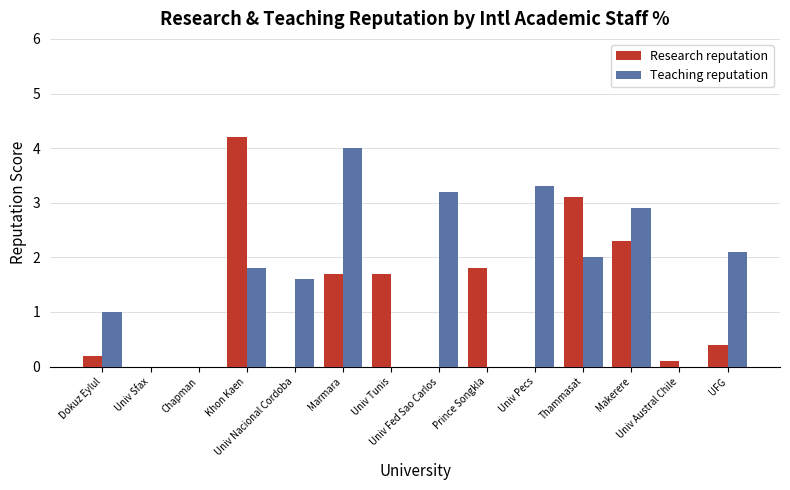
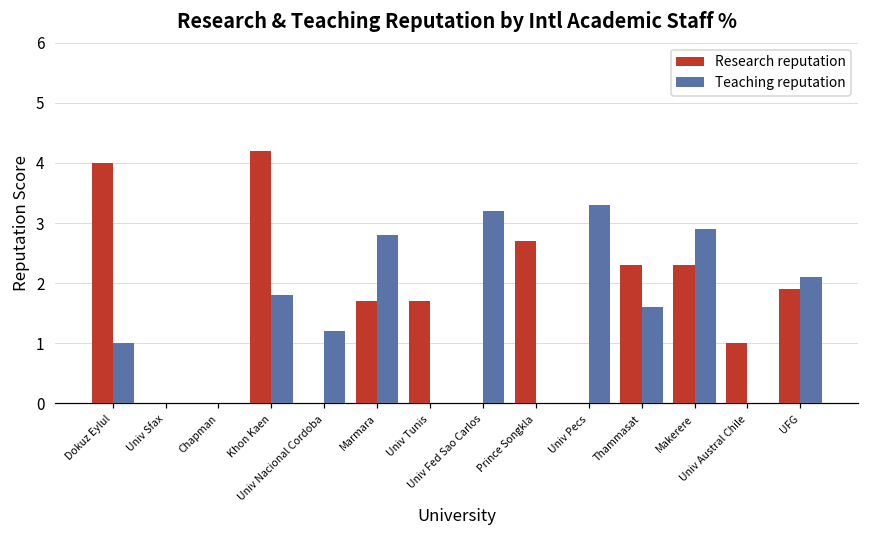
Research reputation, Dokuz Eylul: 0.2 -> 4.0
Teaching reputation, Univ Nacional Cordoba: 1.6 -> 1.2
Teaching reputation, Marmara: 4.0 -> 2.8
Research reputation, Prince Songkla: 1.8 -> 2.7
Research reputation, Thammasat: 3.1 -> 2.3
Teaching reputation, Thammasat: 2.0 -> 1.6
Research reputation, Univ Austral Chile: 0.1 -> 1.0
Research reputation, UFG: 0.4 -> 1.9
